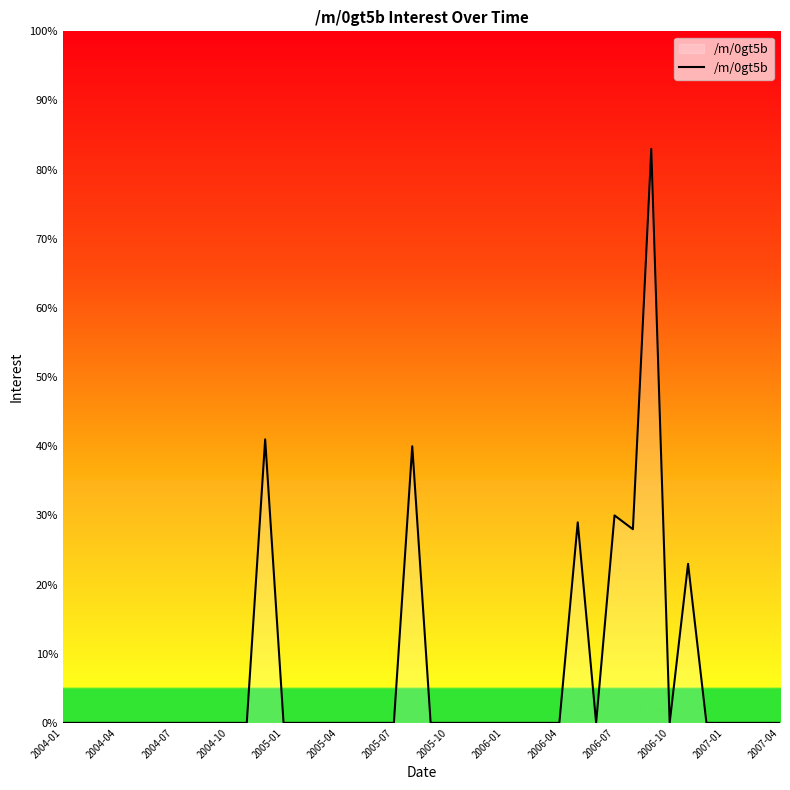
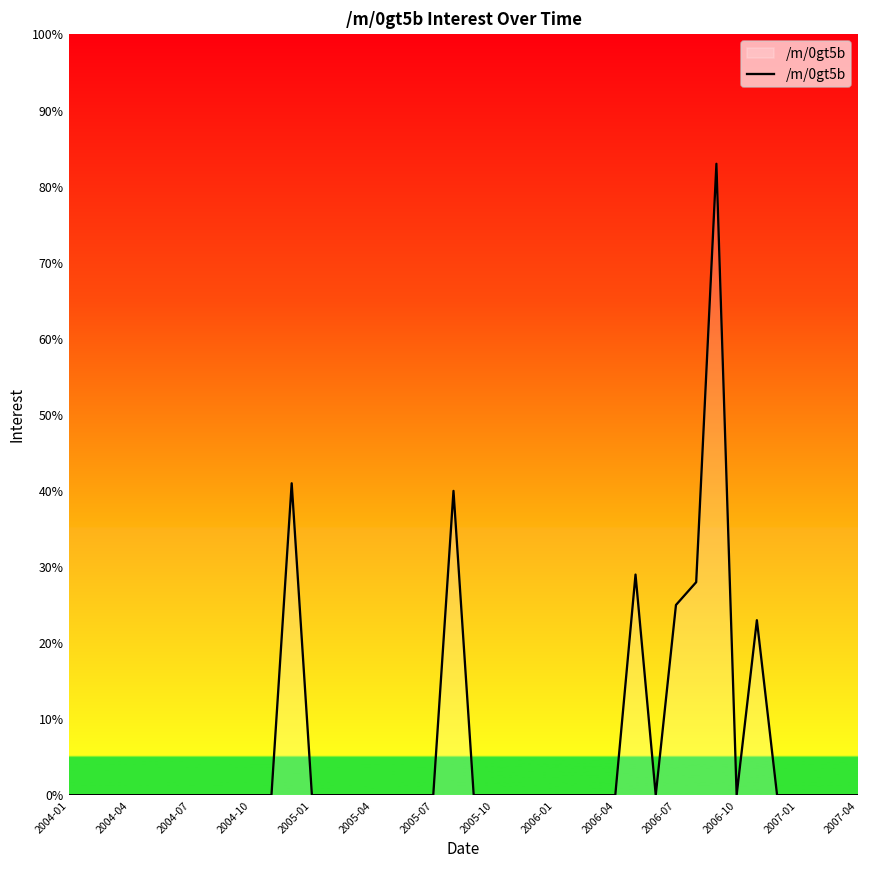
2006-07: 30% -> 25%
